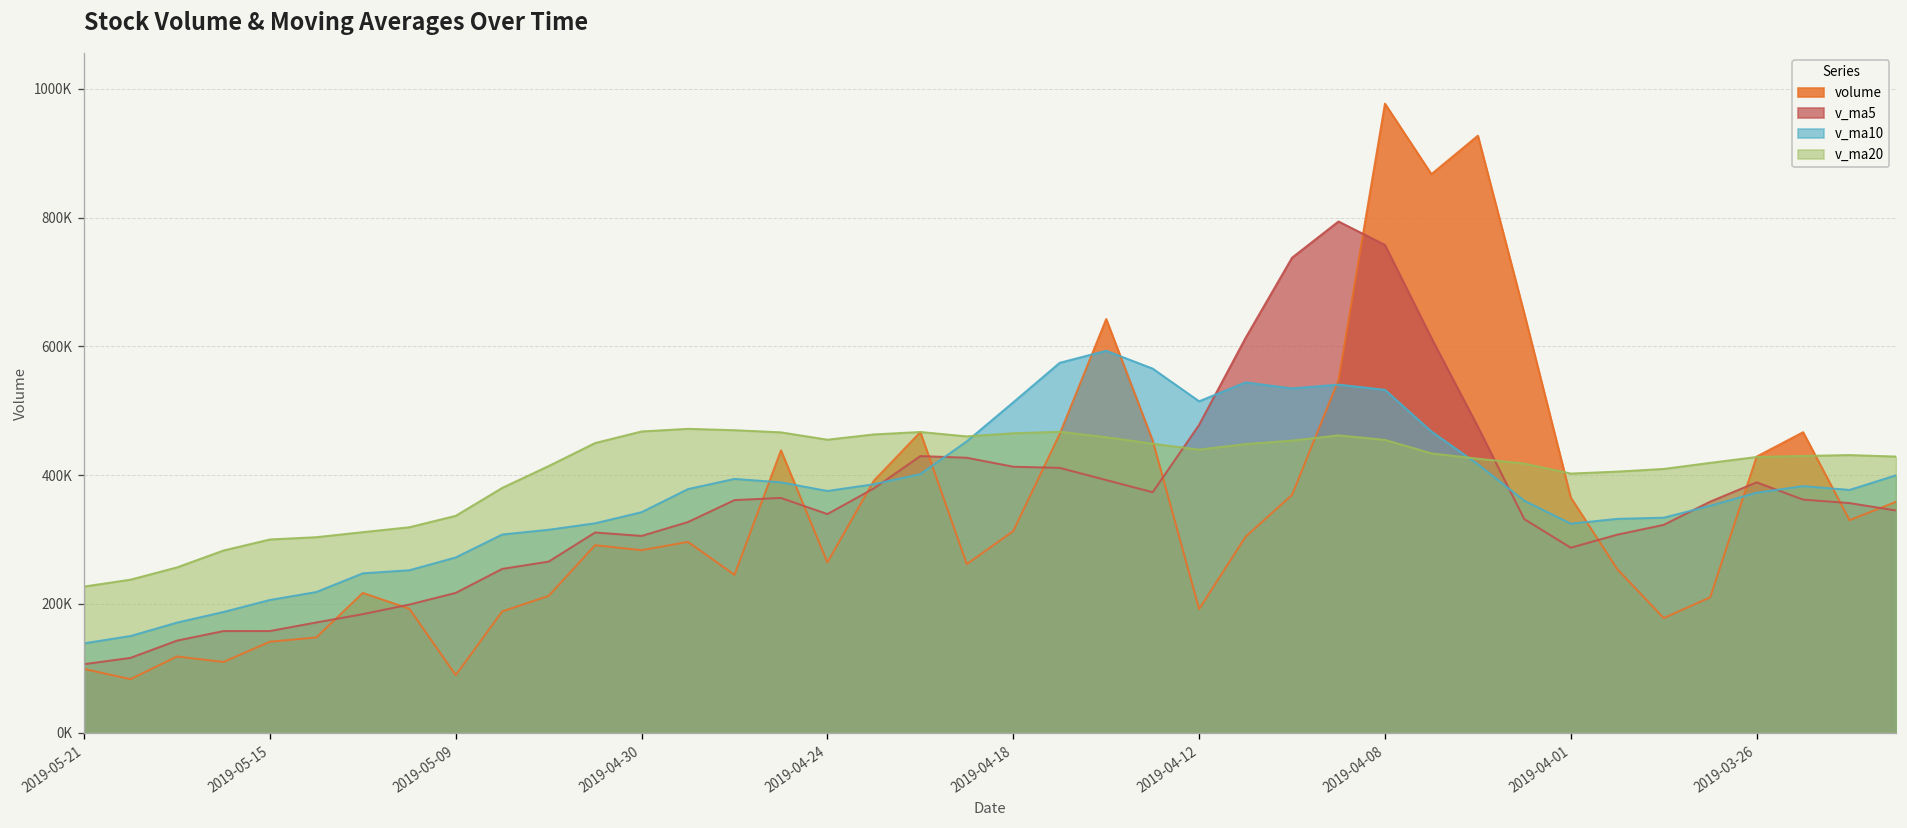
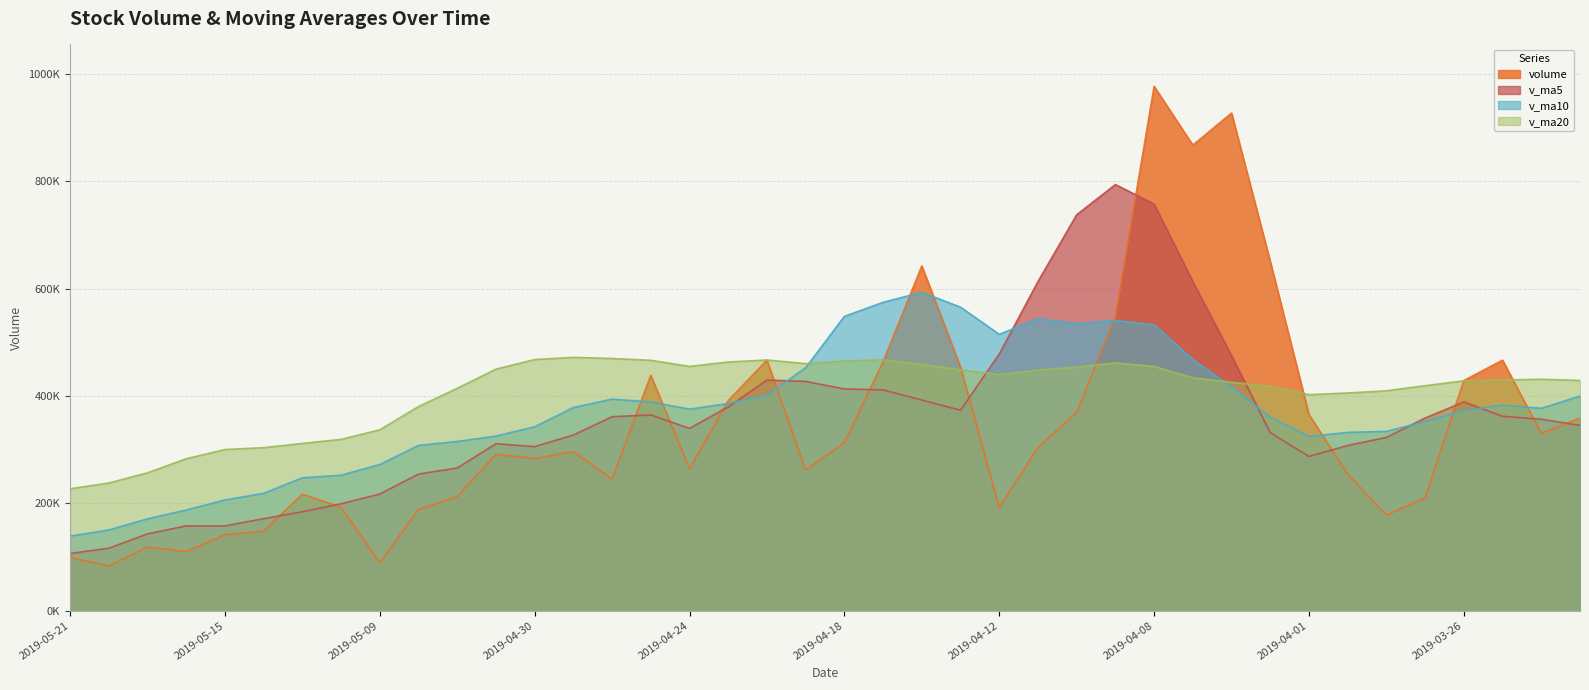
v_ma10, 2019-04-18: 510000 -> 550000
